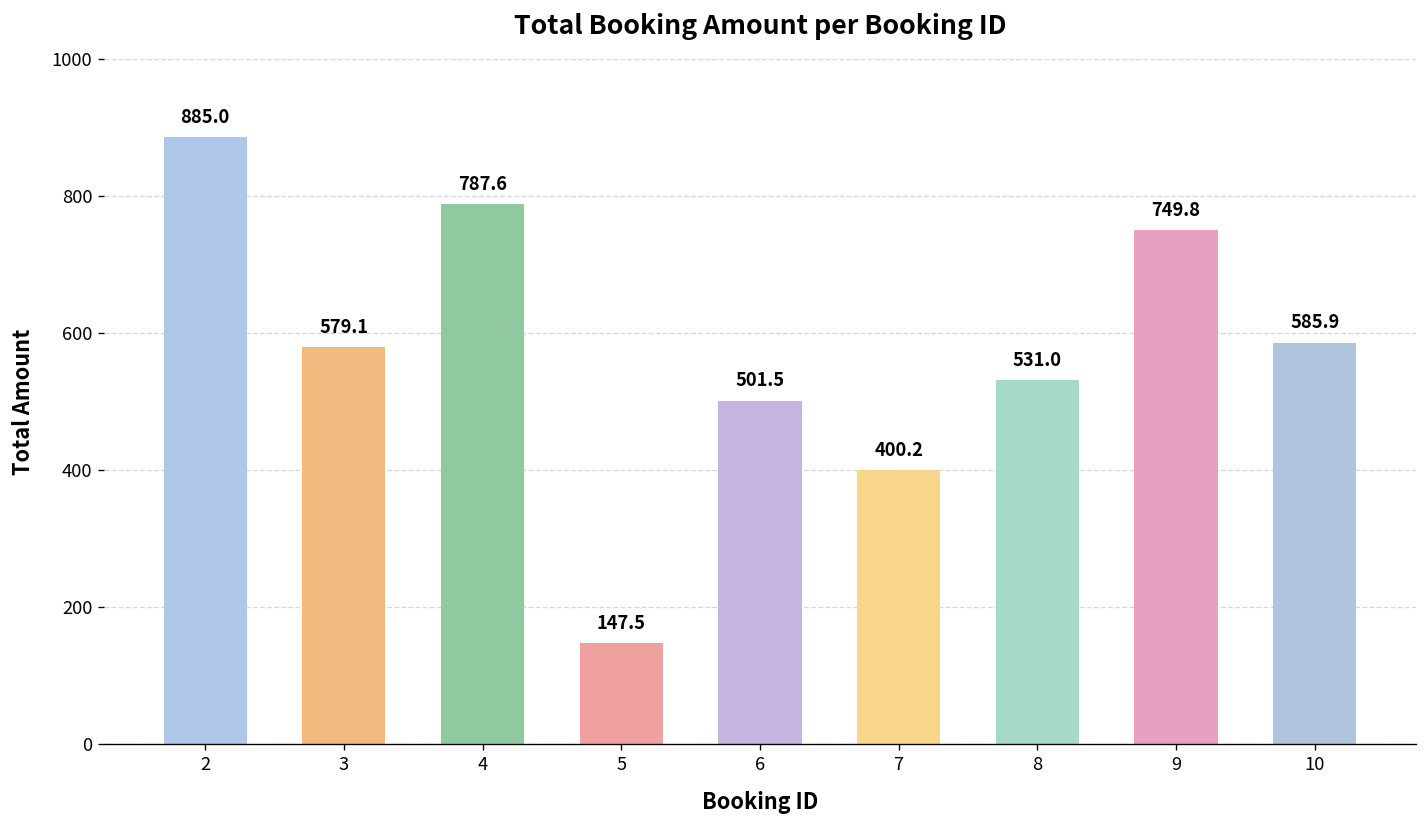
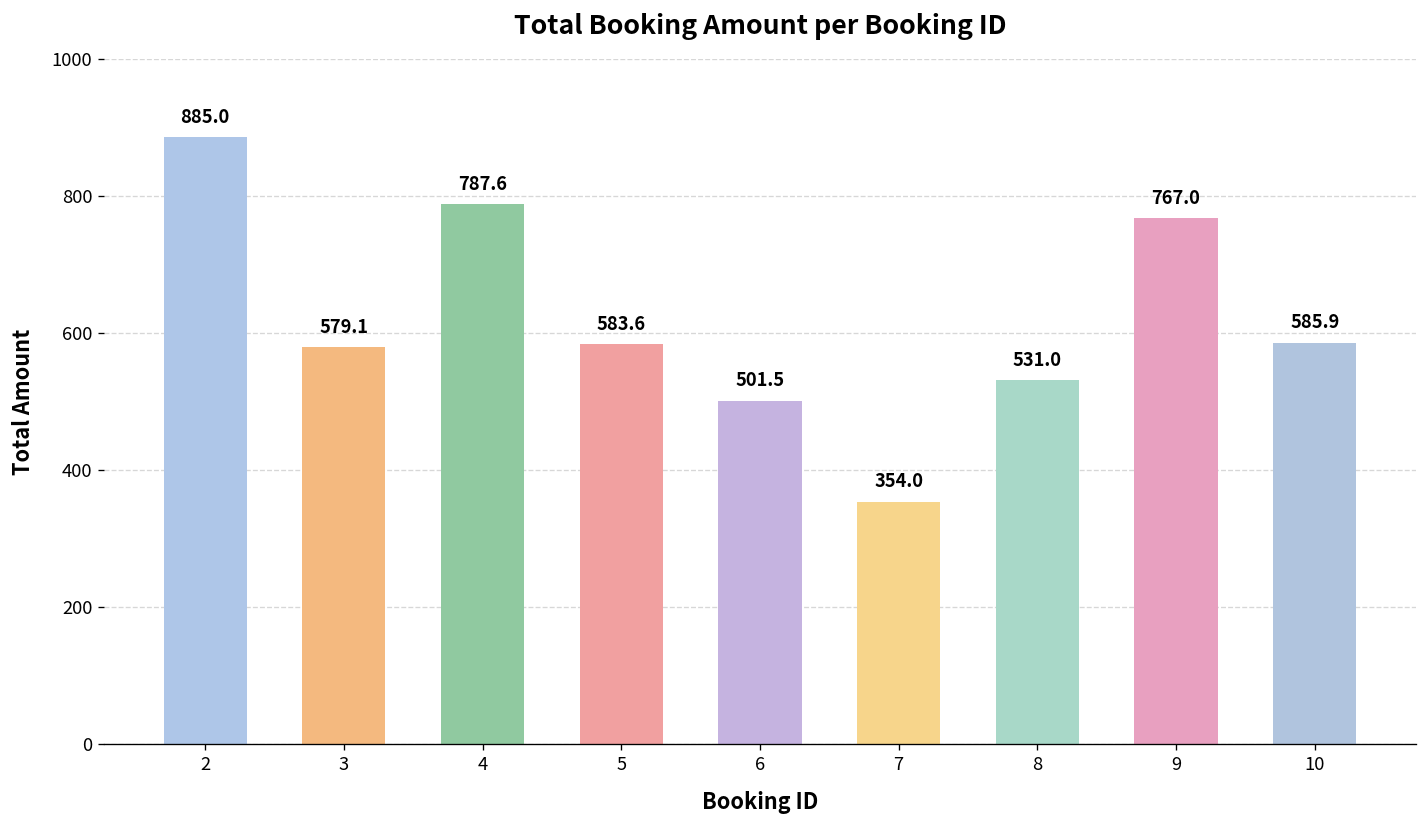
5: 147.5 -> 583.6
7: 400.2 -> 354.0
9: 749.8 -> 767.0
